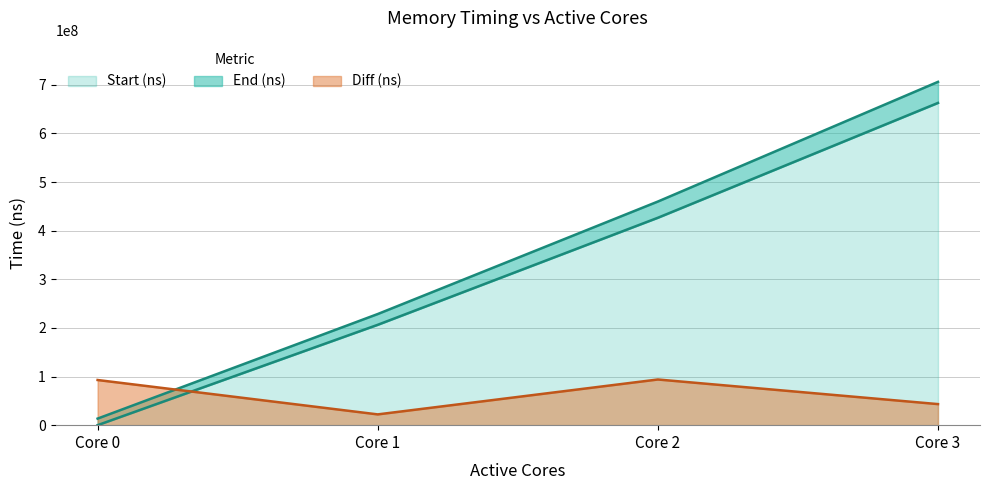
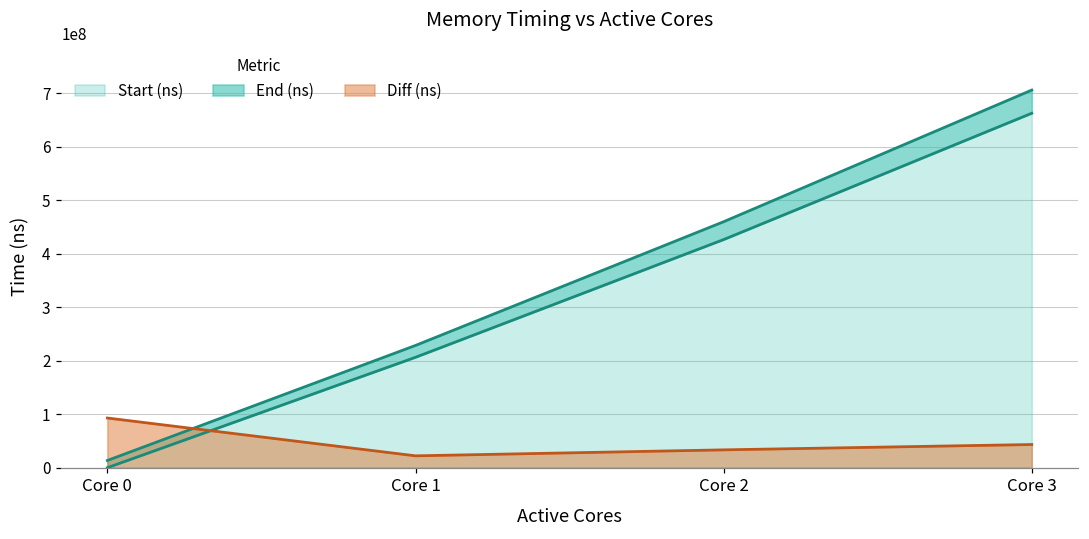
Diff (ns), Core 2: 90000000 -> 30000000
